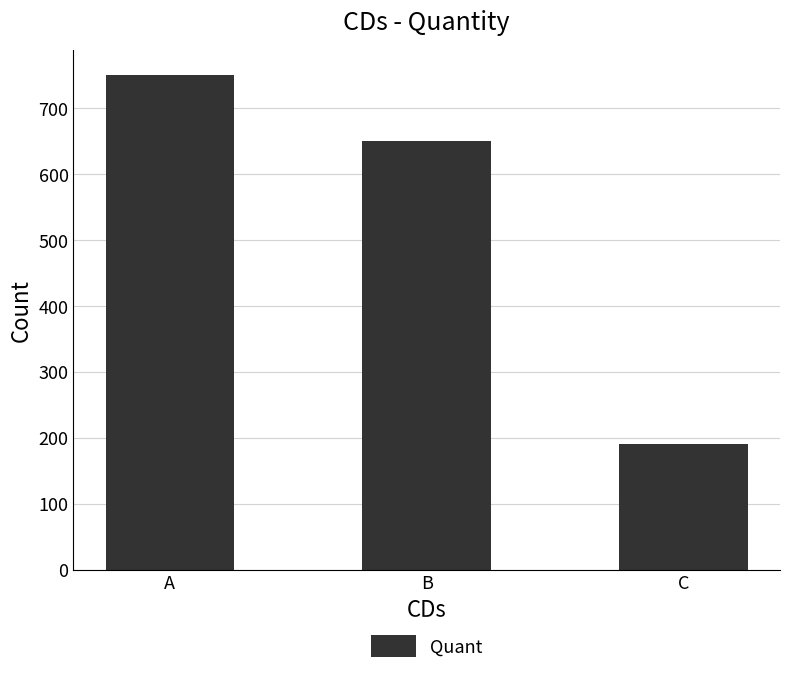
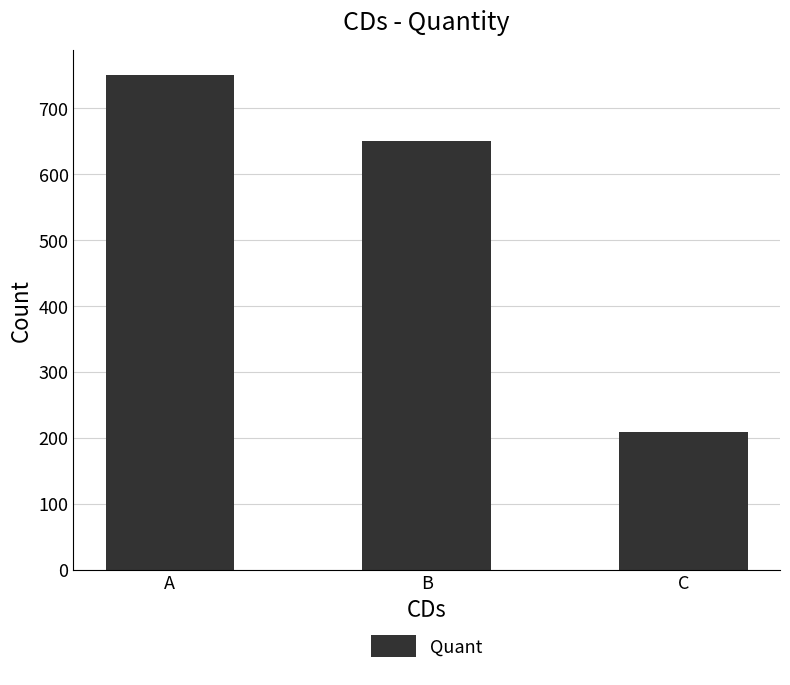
C: 190 -> 210
